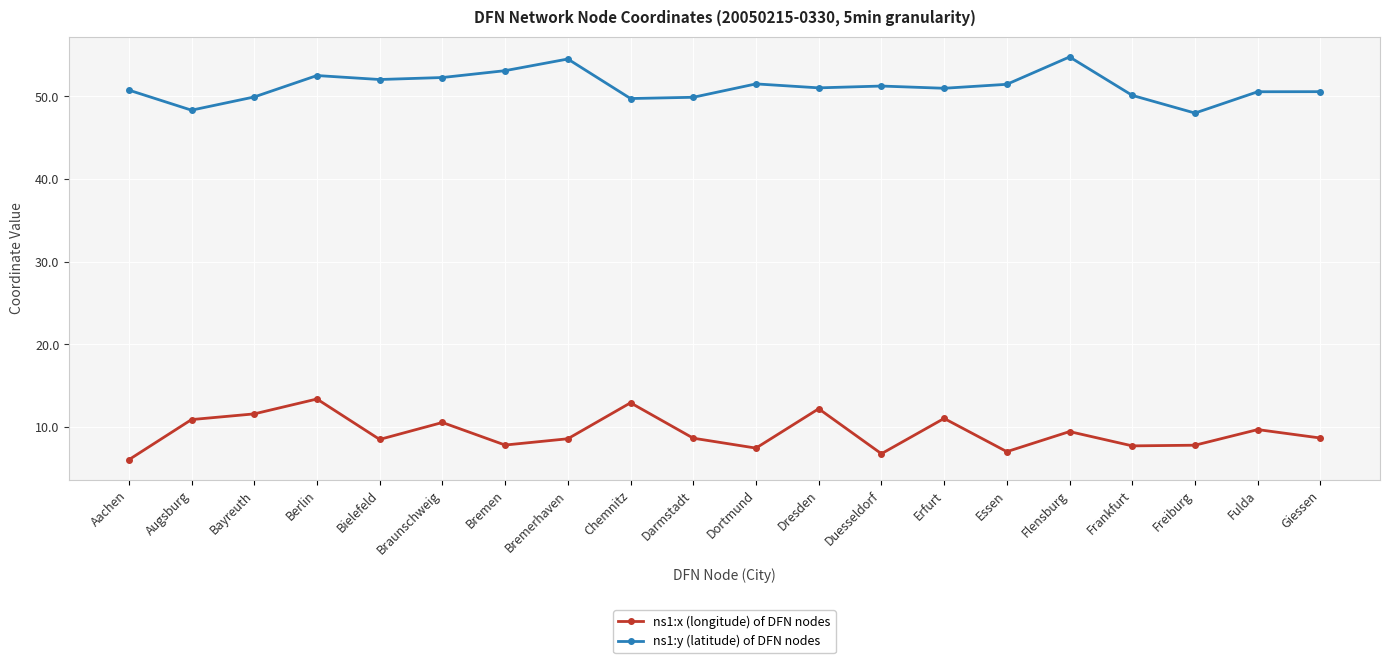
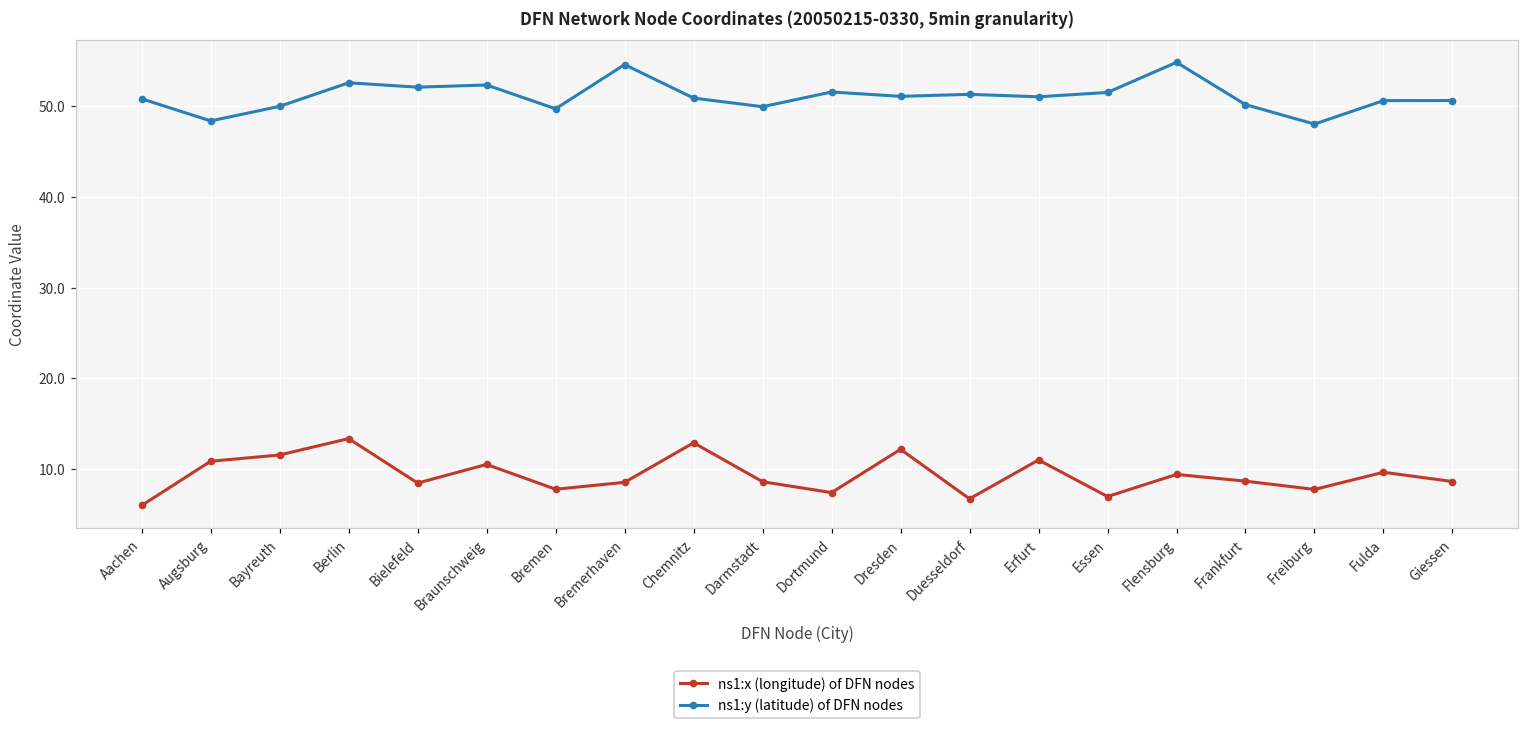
ns1:y (latitude) of DFN nodes, Bremen: 53 -> 50
ns1:y (latitude) of DFN nodes, Chemnitz: 50 -> 51
ns1:x (longitude) of DFN nodes, Frankfurt: 8 -> 9
